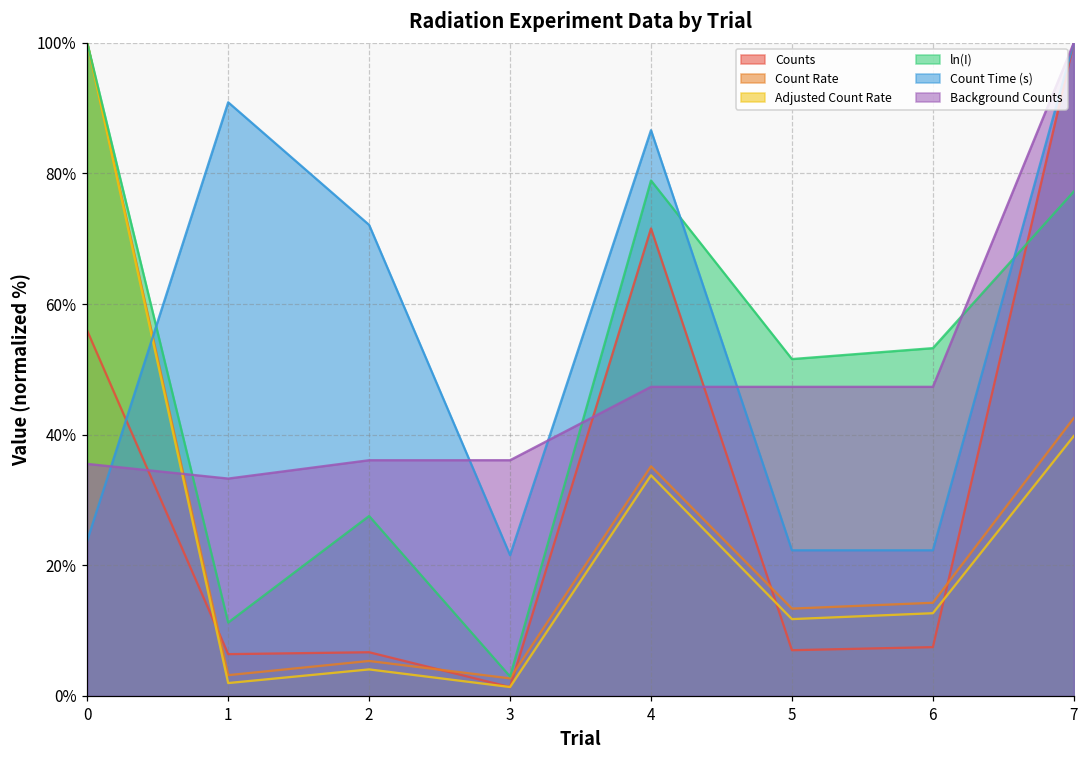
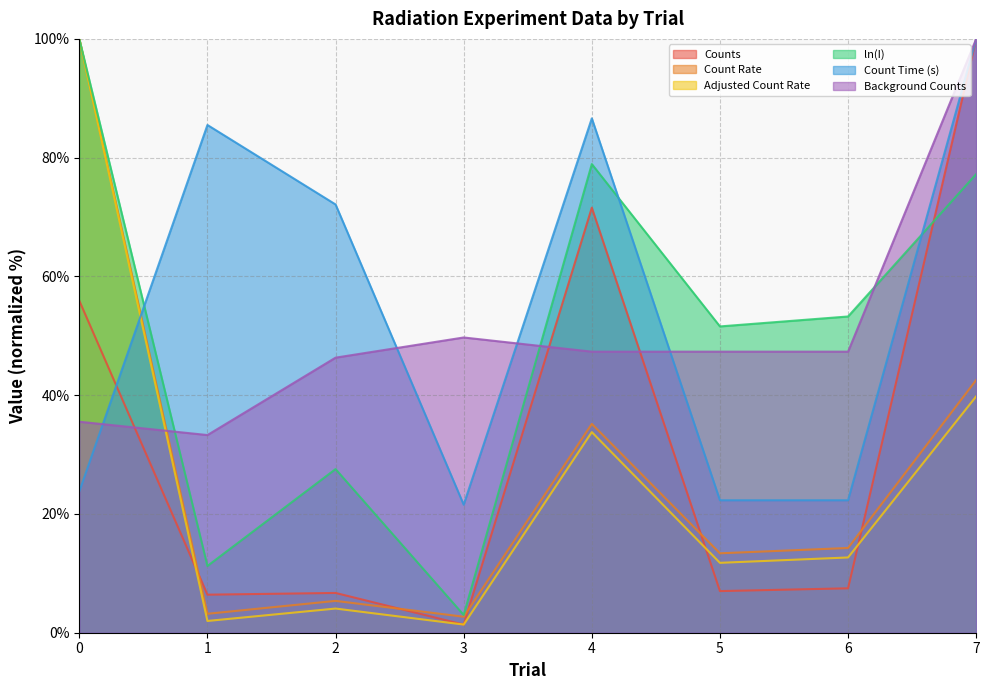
Count Time (s), 1: 91% -> 86%
Background Counts, 2: 36% -> 46%
Background Counts, 3: 36% -> 50%
